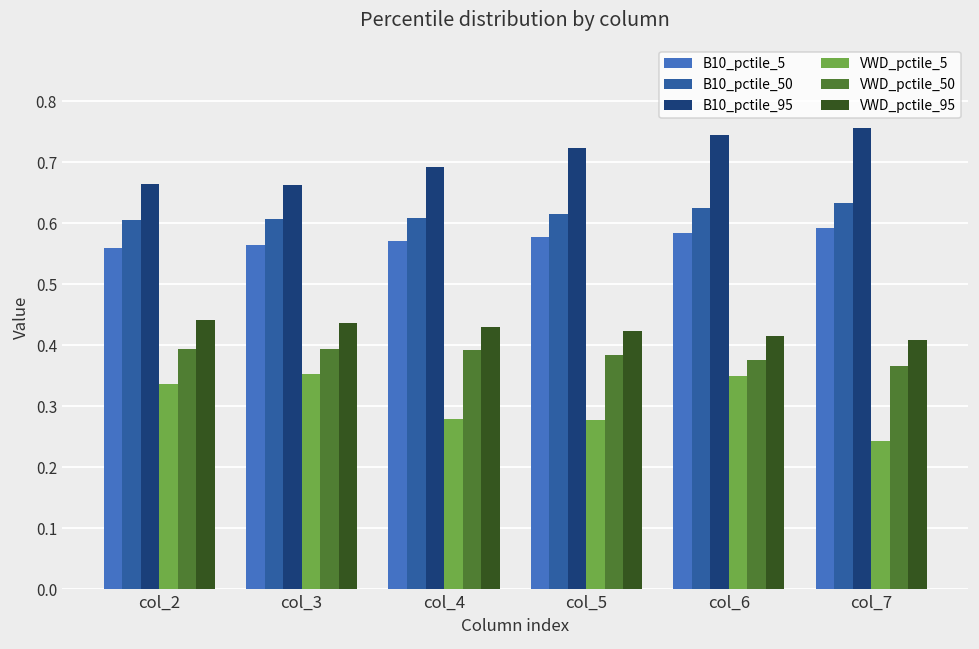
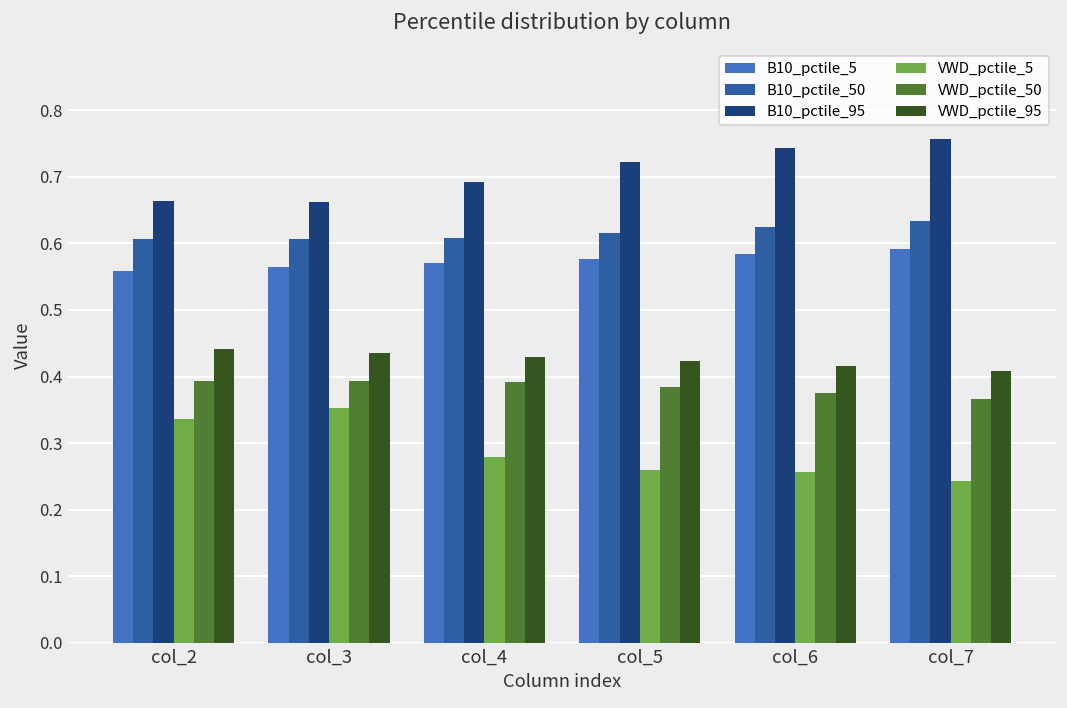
VWD_pctile_5, col_5: 0.28 -> 0.26
VWD_pctile_5, col_6: 0.35 -> 0.26
